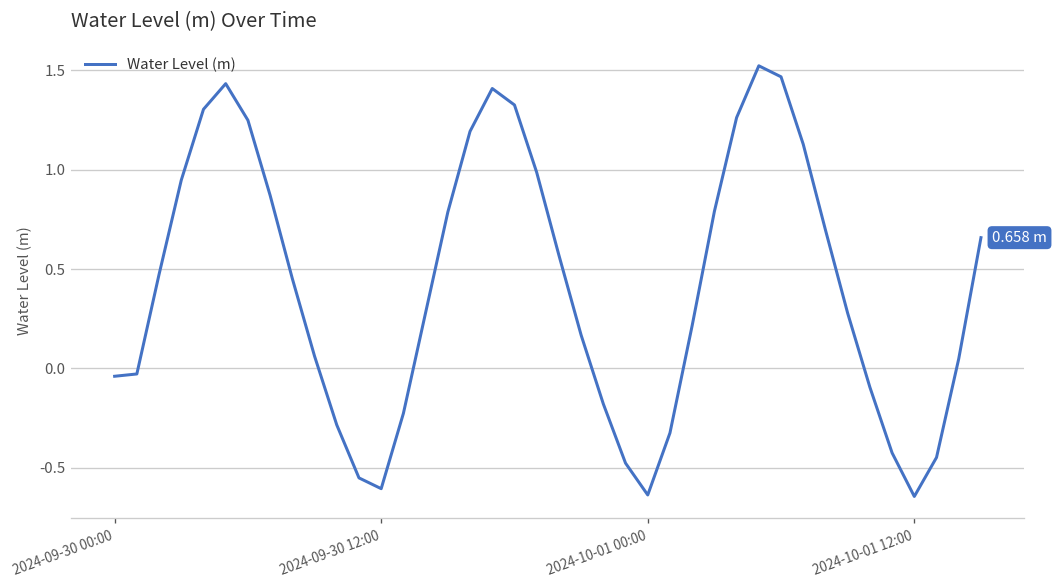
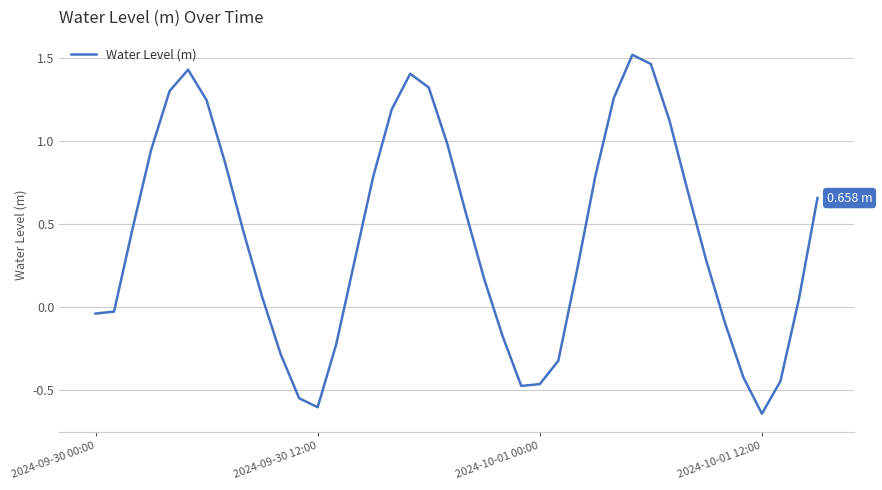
2024-10-01 00:00: -0.64 -> -0.47
